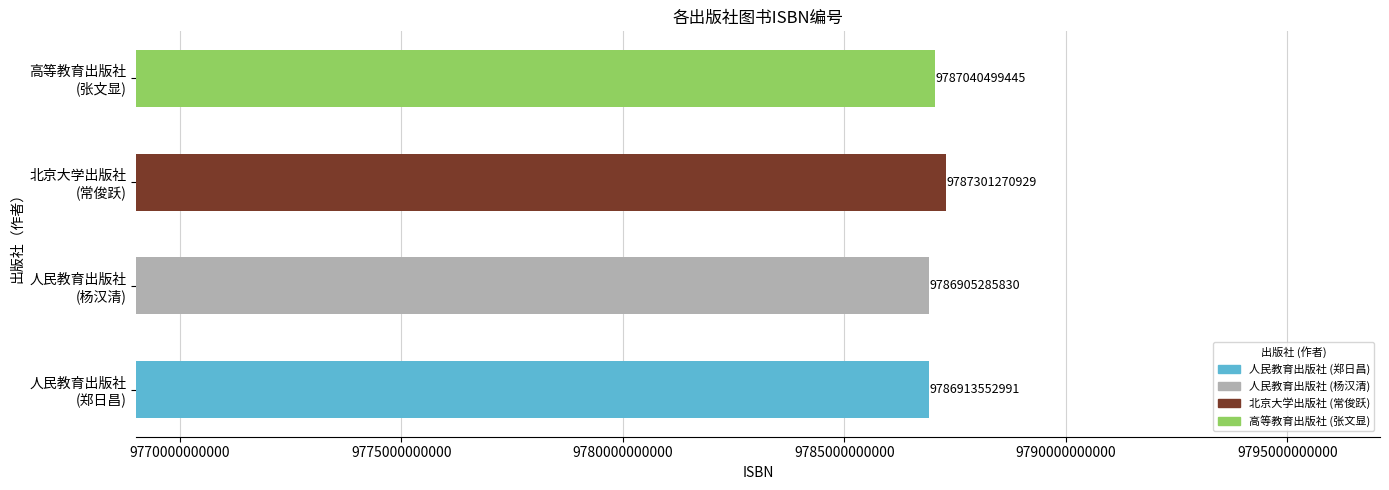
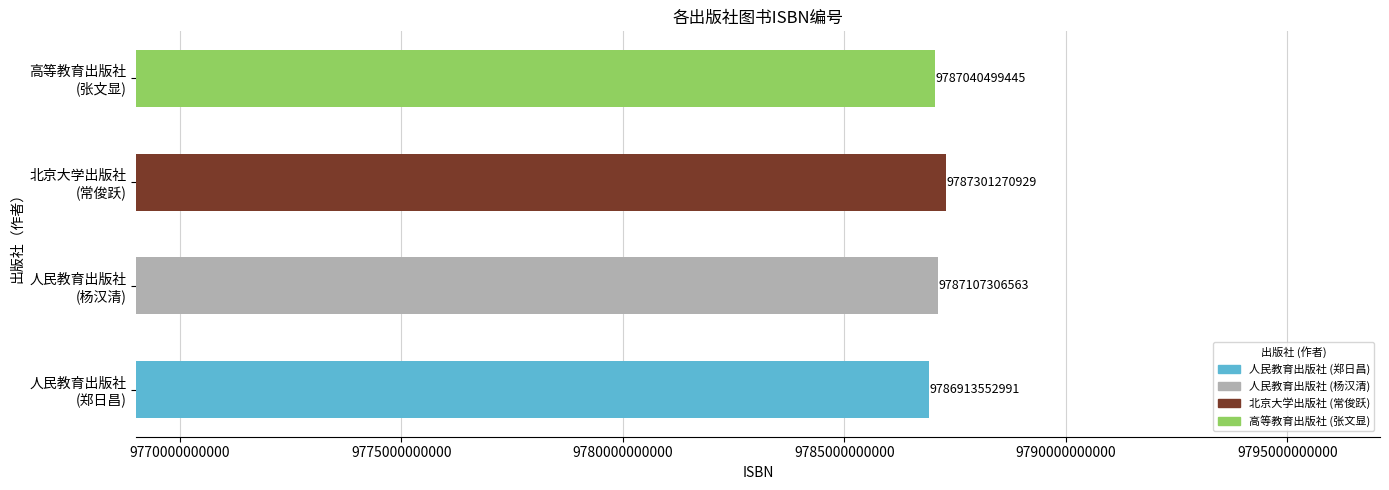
人民教育出版社 (杨汉清): 9786905285830 -> 9787107306563
